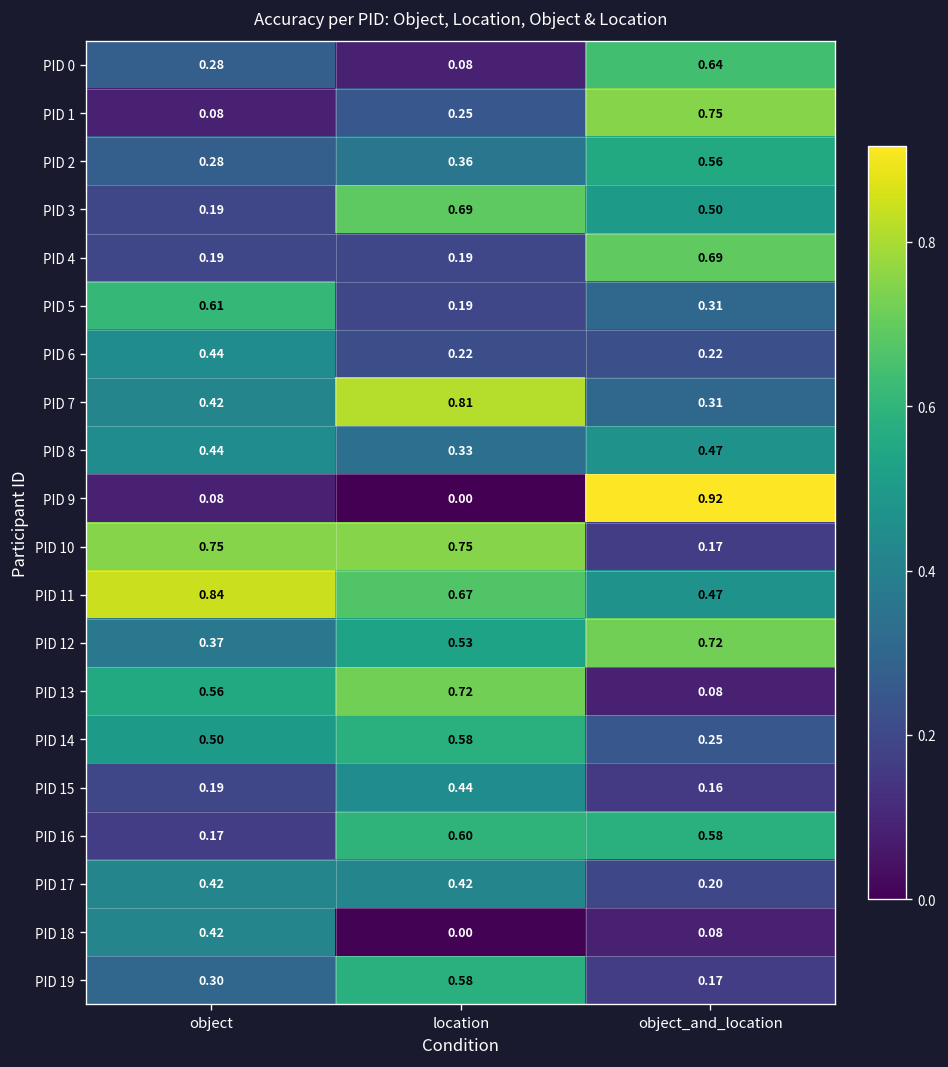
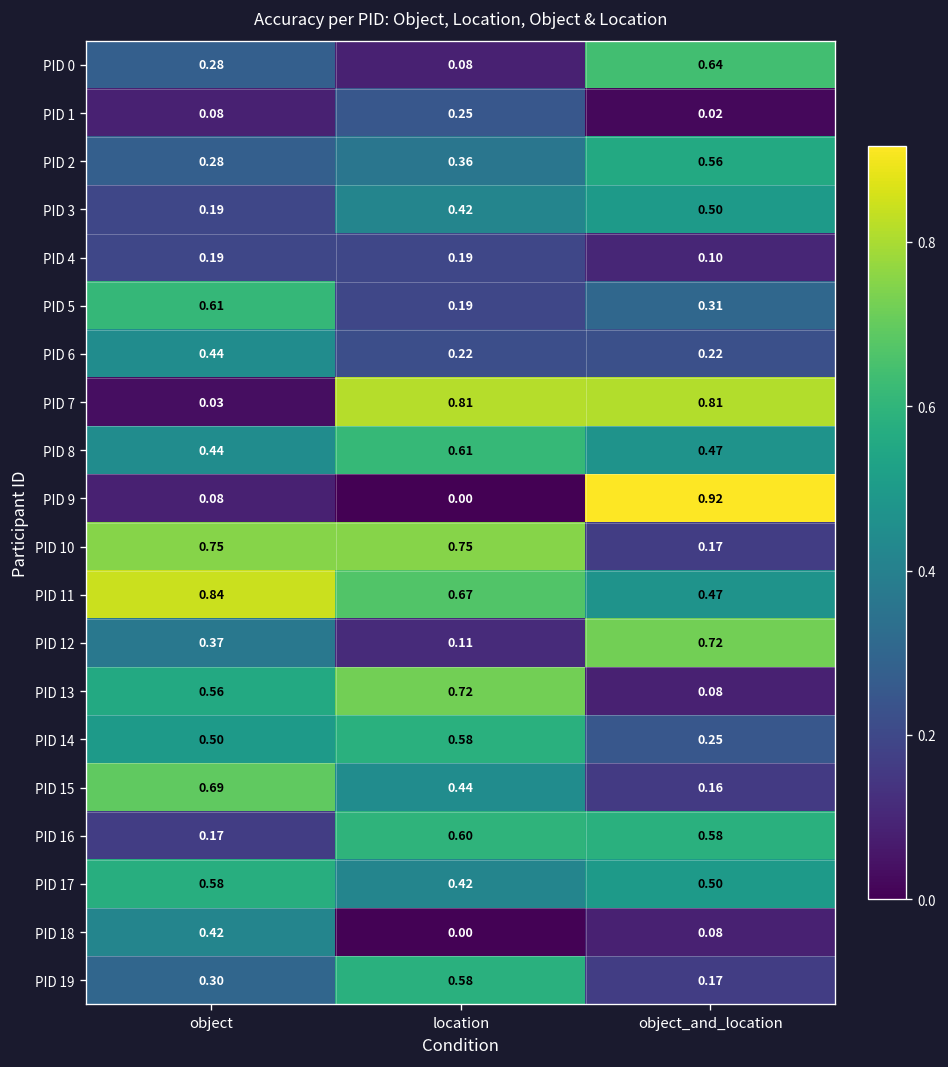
PID 1, object_and_location: 0.75 -> 0.02
PID 3, location: 0.69 -> 0.42
PID 4, object_and_location: 0.69 -> 0.10
PID 7, object: 0.42 -> 0.03
PID 7, object_and_location: 0.31 -> 0.81
PID 8, location: 0.33 -> 0.61
PID 12, location: 0.53 -> 0.11
PID 15, object: 0.19 -> 0.69
PID 17, object: 0.42 -> 0.58
PID 17, object_and_location: 0.20 -> 0.50
